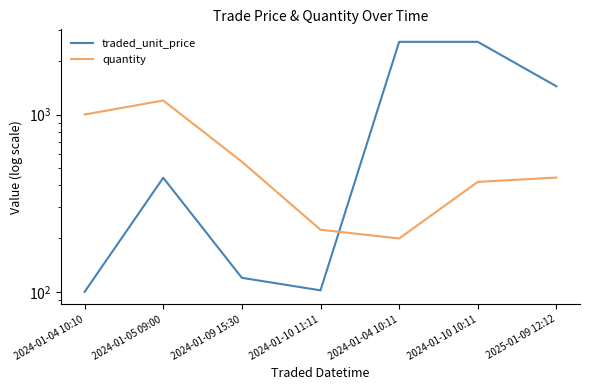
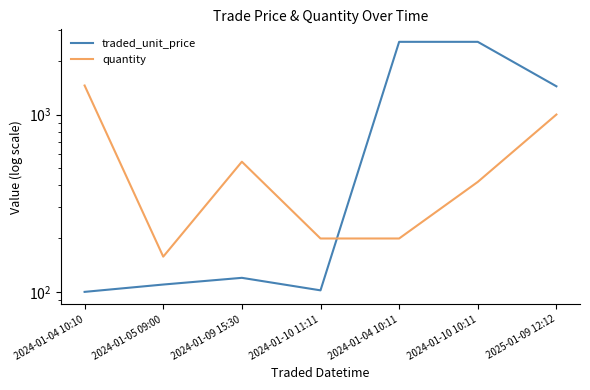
quantity, 2024-01-04 10:10: 1000 -> 1500
traded_unit_price, 2024-01-05 09:00: 440 -> 110
quantity, 2024-01-05 09:00: 1200 -> 160
quantity, 2024-01-10 11:11: 220 -> 200
quantity, 2025-01-09 12:12: 440 -> 1000
